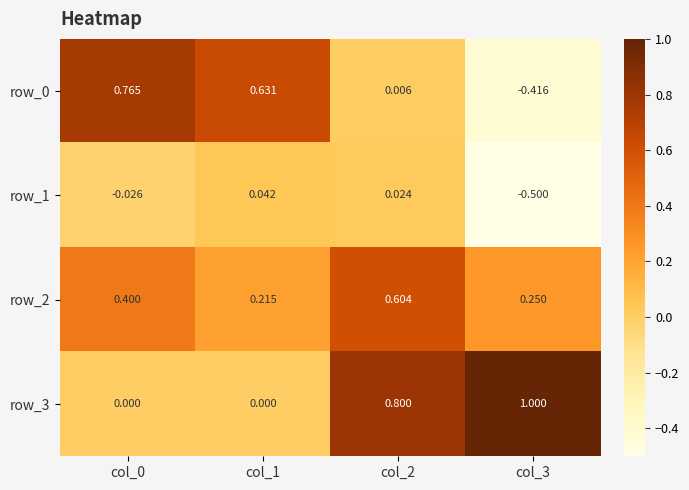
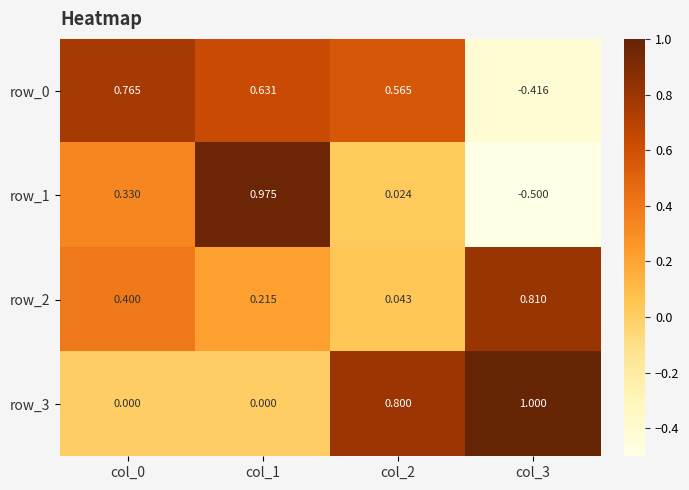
row_0, col_2: 0.006 -> 0.565
row_1, col_0: -0.026 -> 0.330
row_1, col_1: 0.042 -> 0.975
row_2, col_2: 0.604 -> 0.043
row_2, col_3: 0.250 -> 0.810
